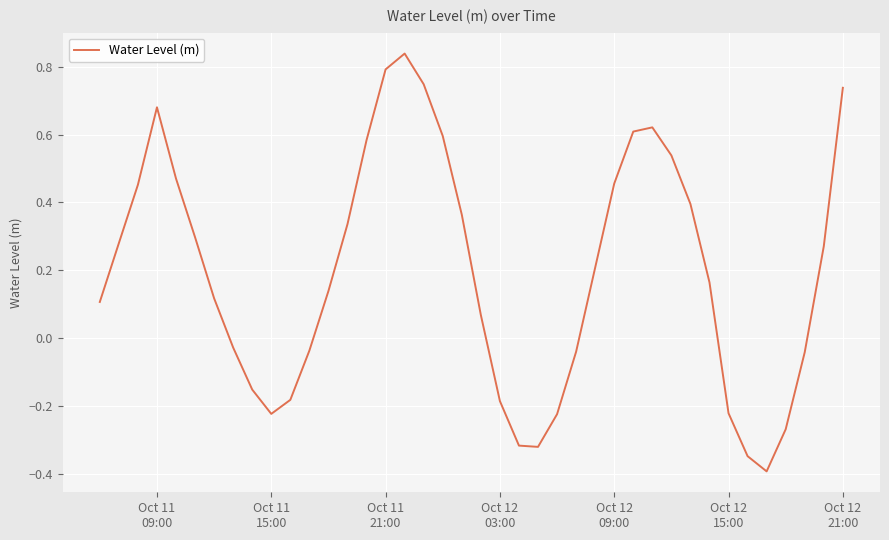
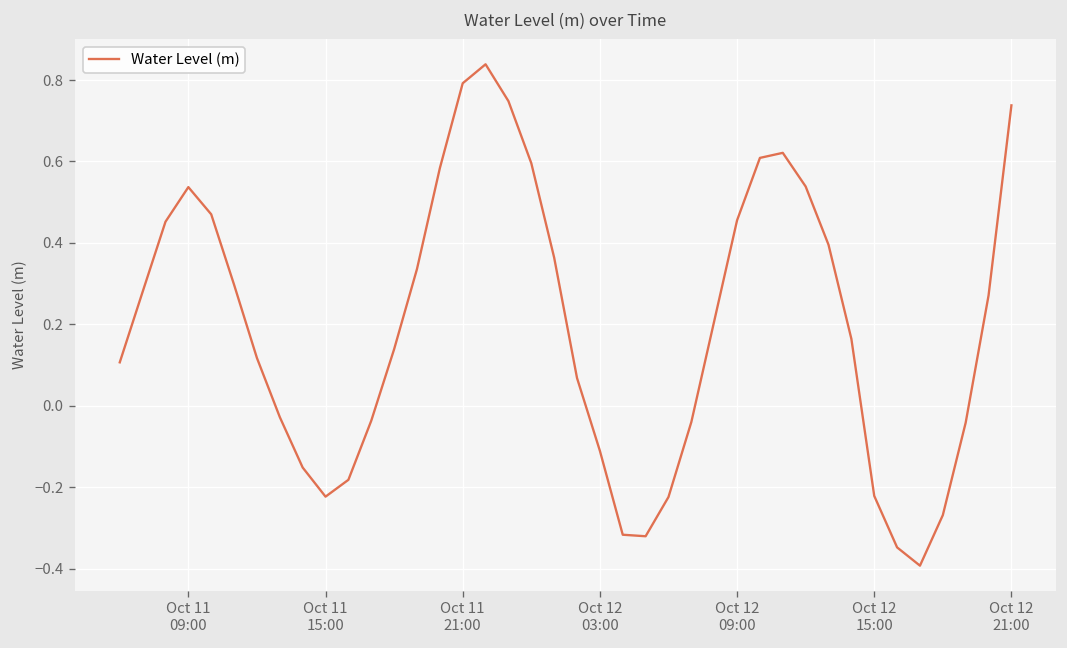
Oct 11 09:00: 0.68 -> 0.54
Oct 12 03:00: -0.19 -> -0.11
